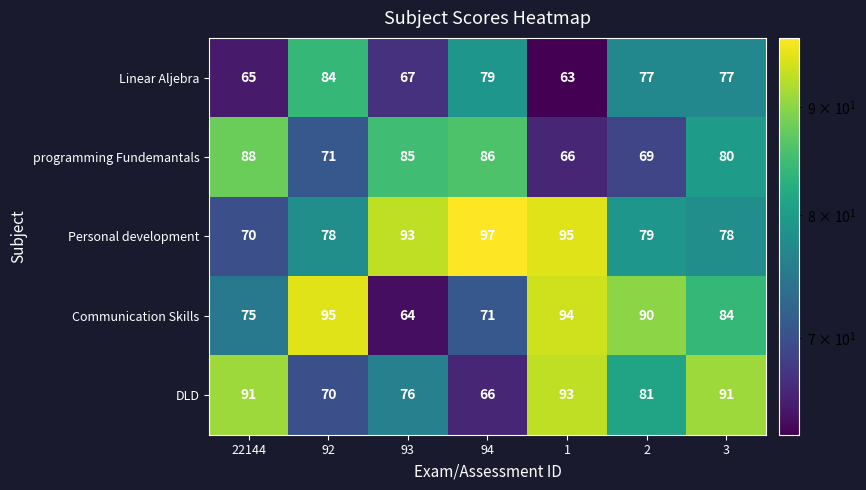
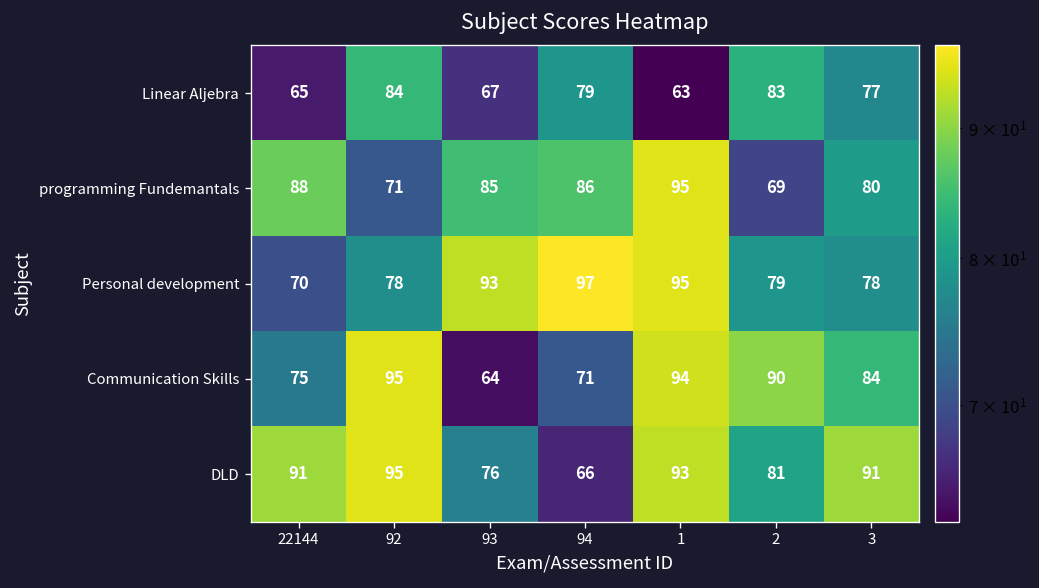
Linear Aljebra, 2: 77 -> 83
programming Fundemantals, 1: 66 -> 95
DLD, 92: 70 -> 95
